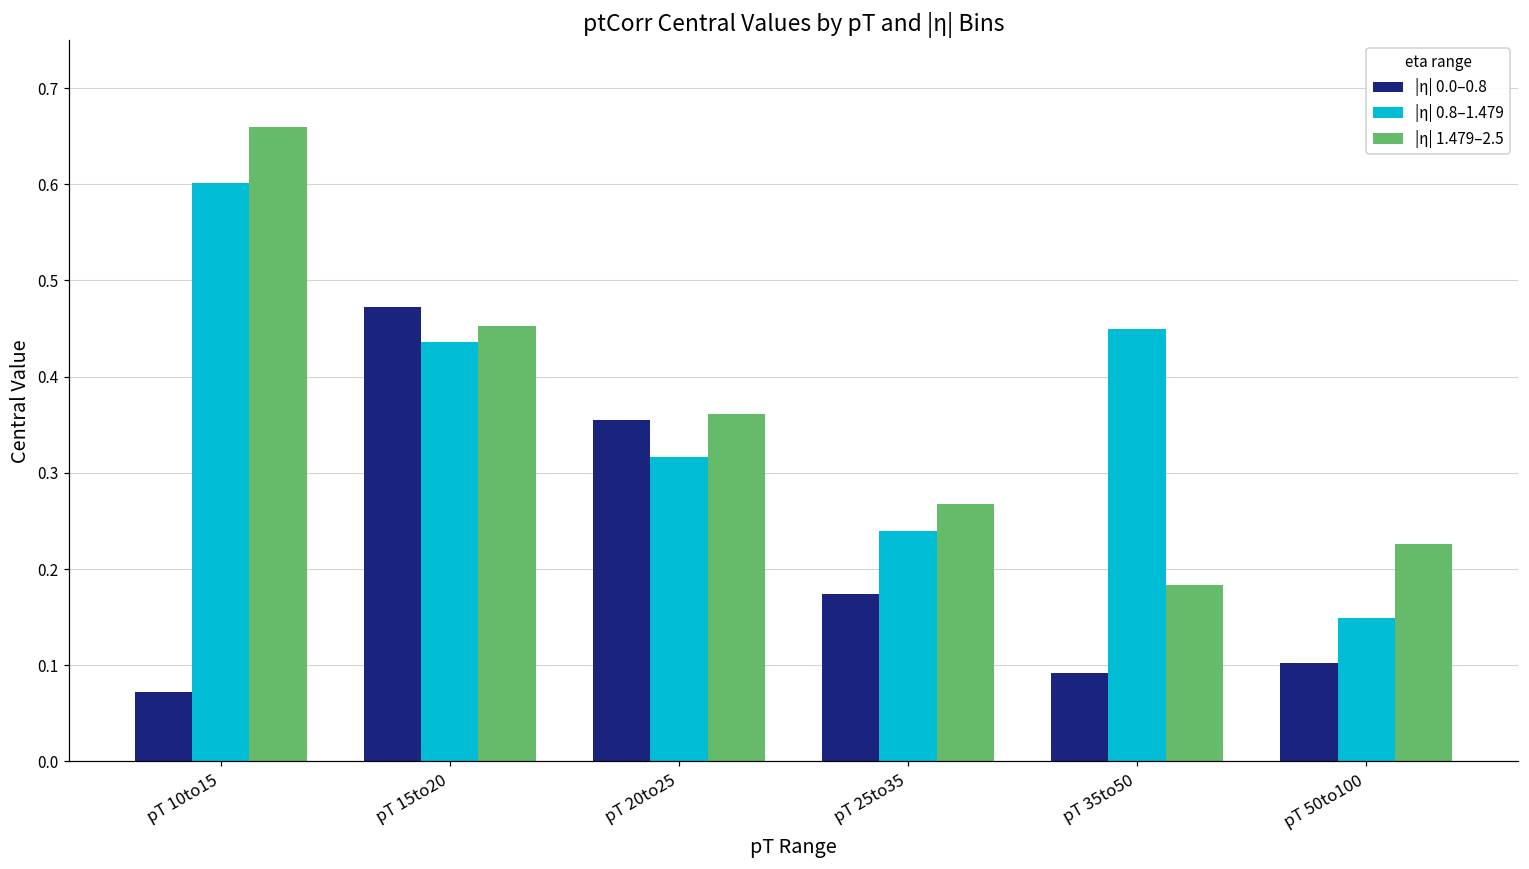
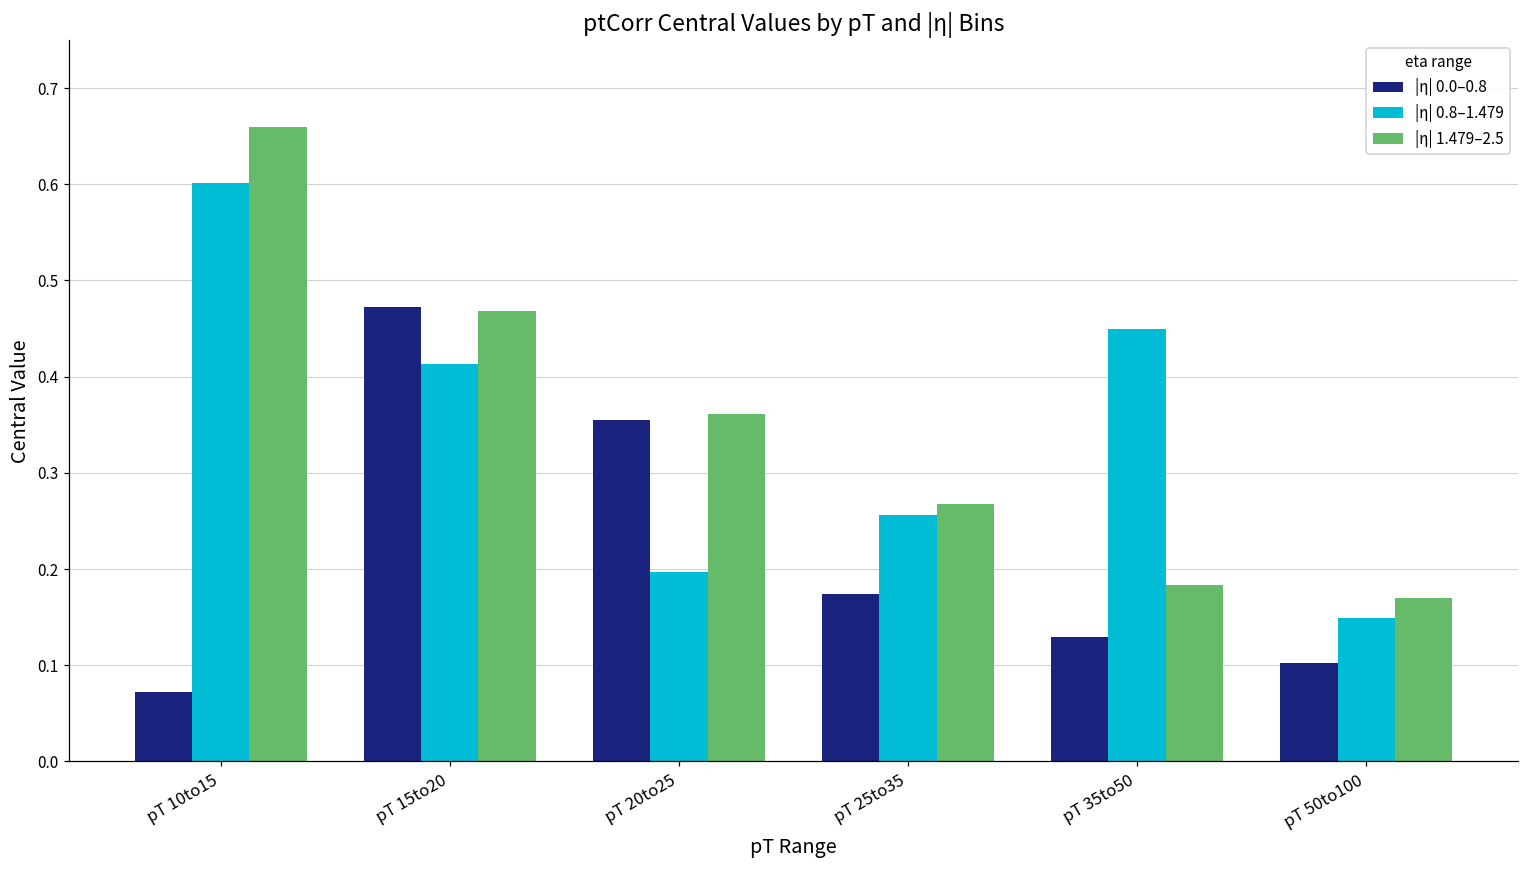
|η| 0.8–1.479, pT 15to20: 0.44 -> 0.41
|η| 1.479–2.5, pT 15to20: 0.45 -> 0.47
|η| 0.8–1.479, pT 20to25: 0.32 -> 0.20
|η| 0.8–1.479, pT 25to35: 0.24 -> 0.26
|η| 0.0–0.8, pT 35to50: 0.09 -> 0.13
|η| 1.479–2.5, pT 50to100: 0.23 -> 0.17
